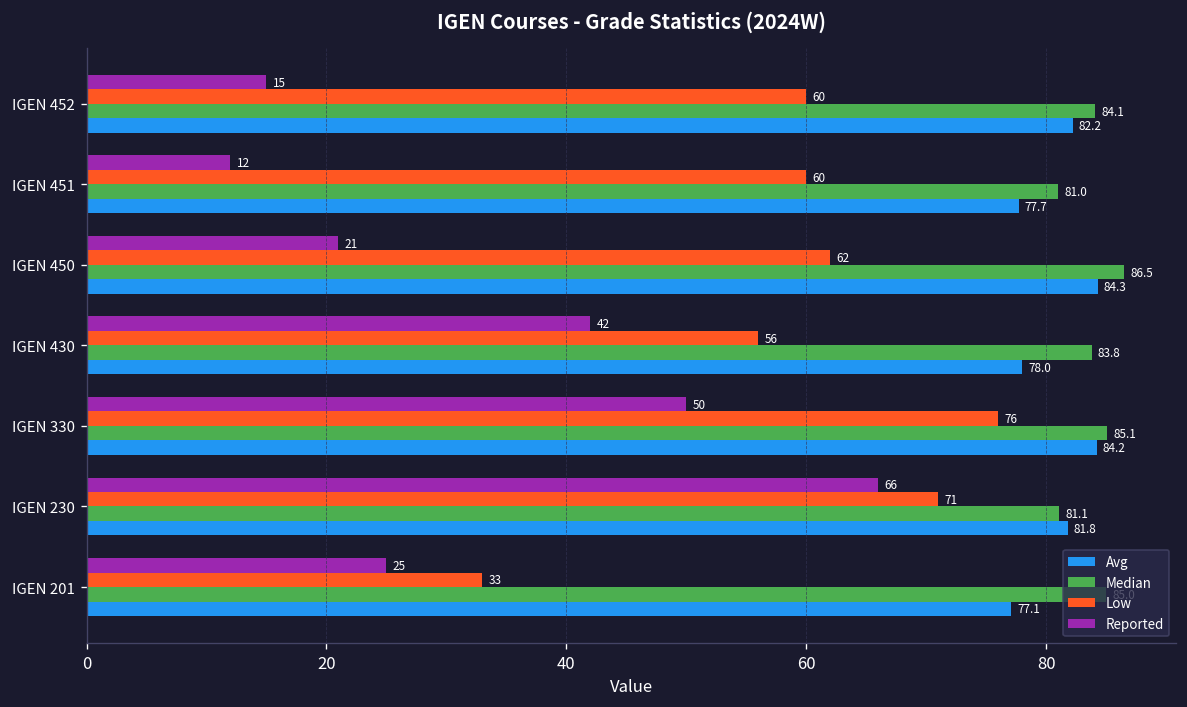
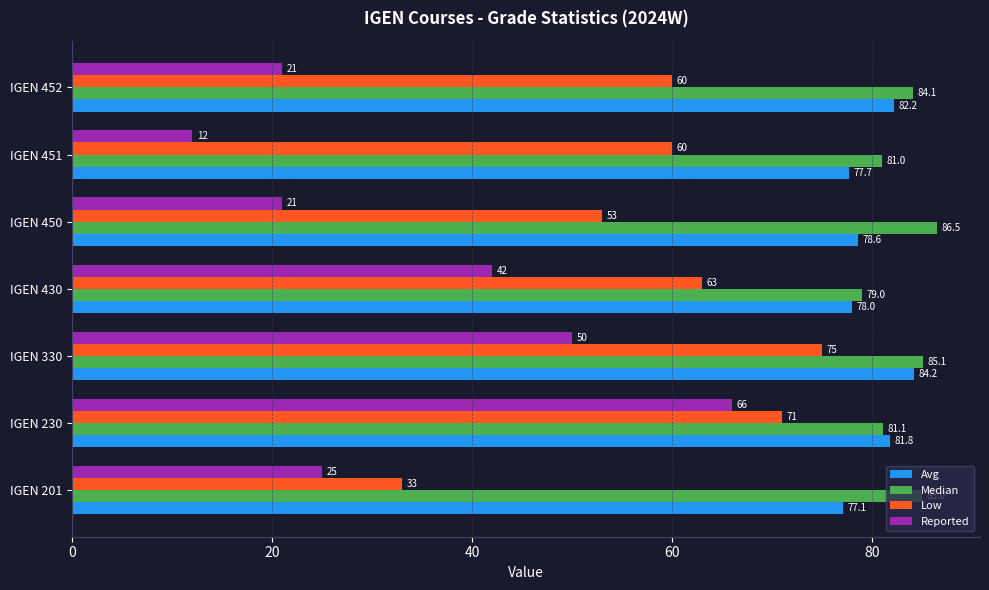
Reported, IGEN 452: 15 -> 21
Low, IGEN 450: 62 -> 53
Avg, IGEN 450: 84.3 -> 78.6
Low, IGEN 430: 56 -> 63
Median, IGEN 430: 83.8 -> 79.0
Low, IGEN 330: 76 -> 75
